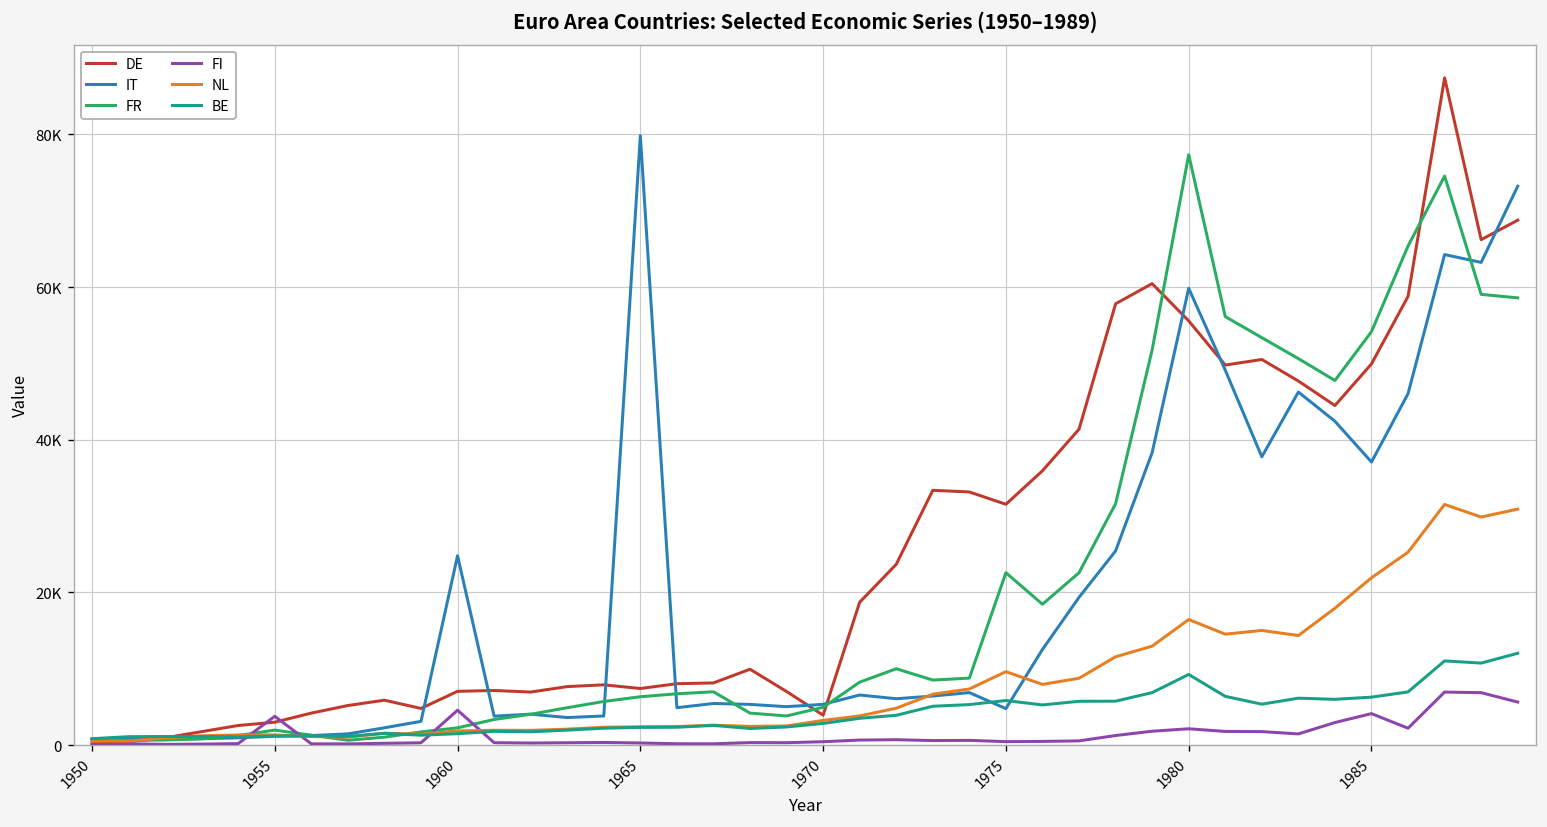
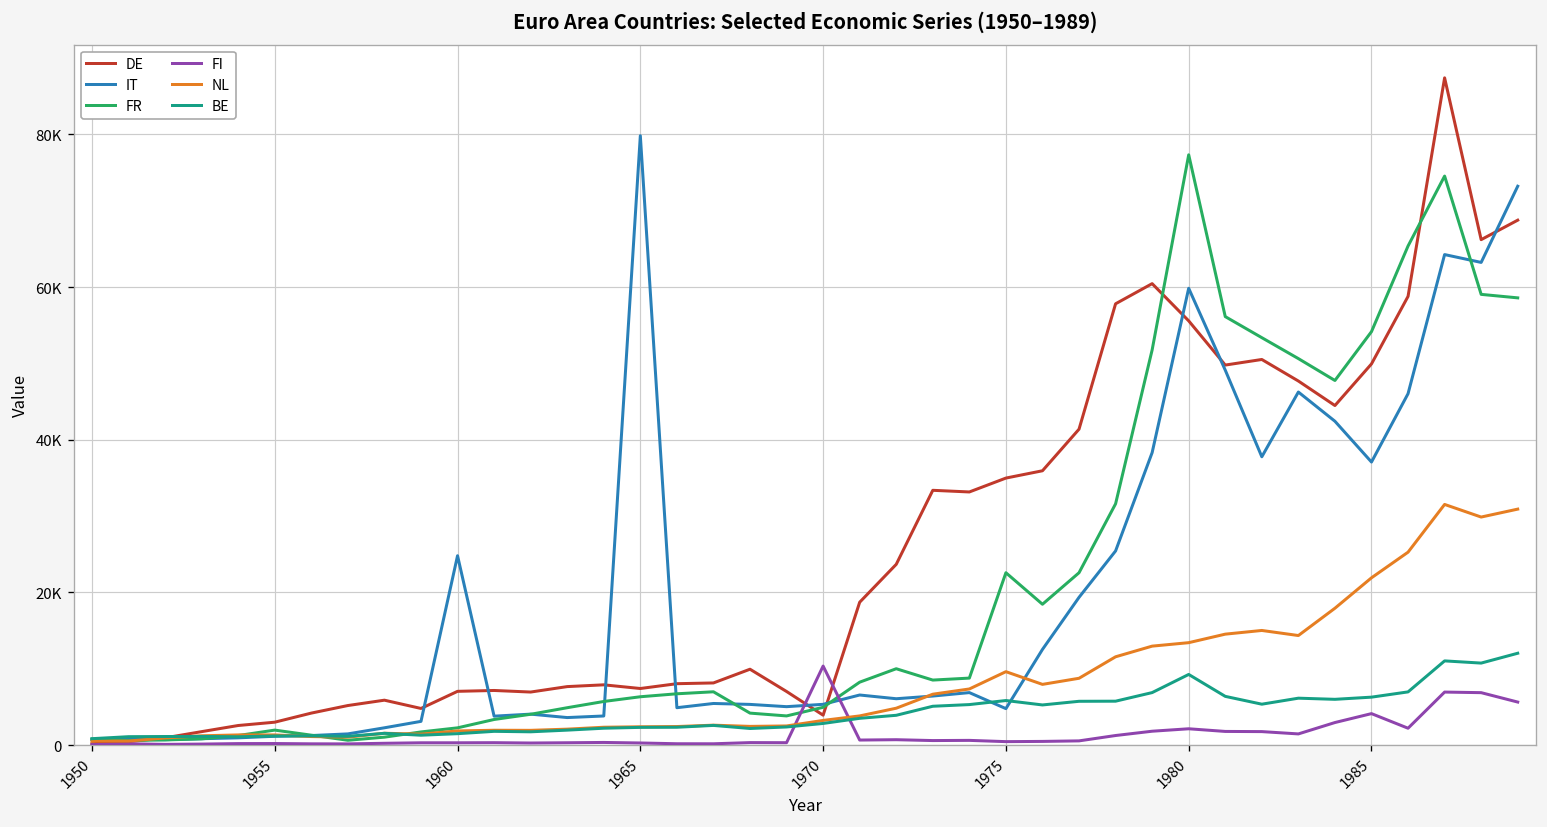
FI, 1955: 4000 -> 0
FI, 1960: 5000 -> 0
FI, 1970: 0 -> 10000
DE, 1975: 32000 -> 35000
NL, 1980: 16000 -> 13000
